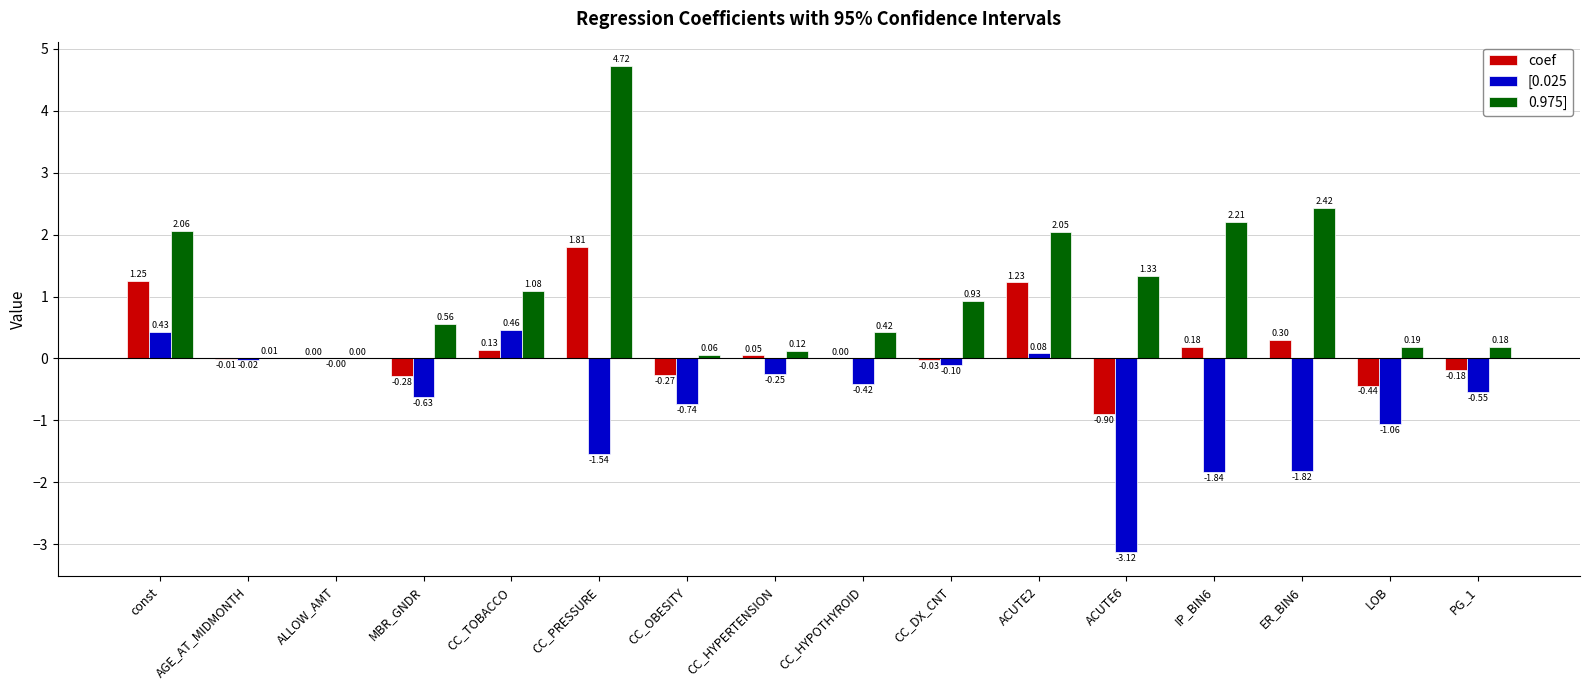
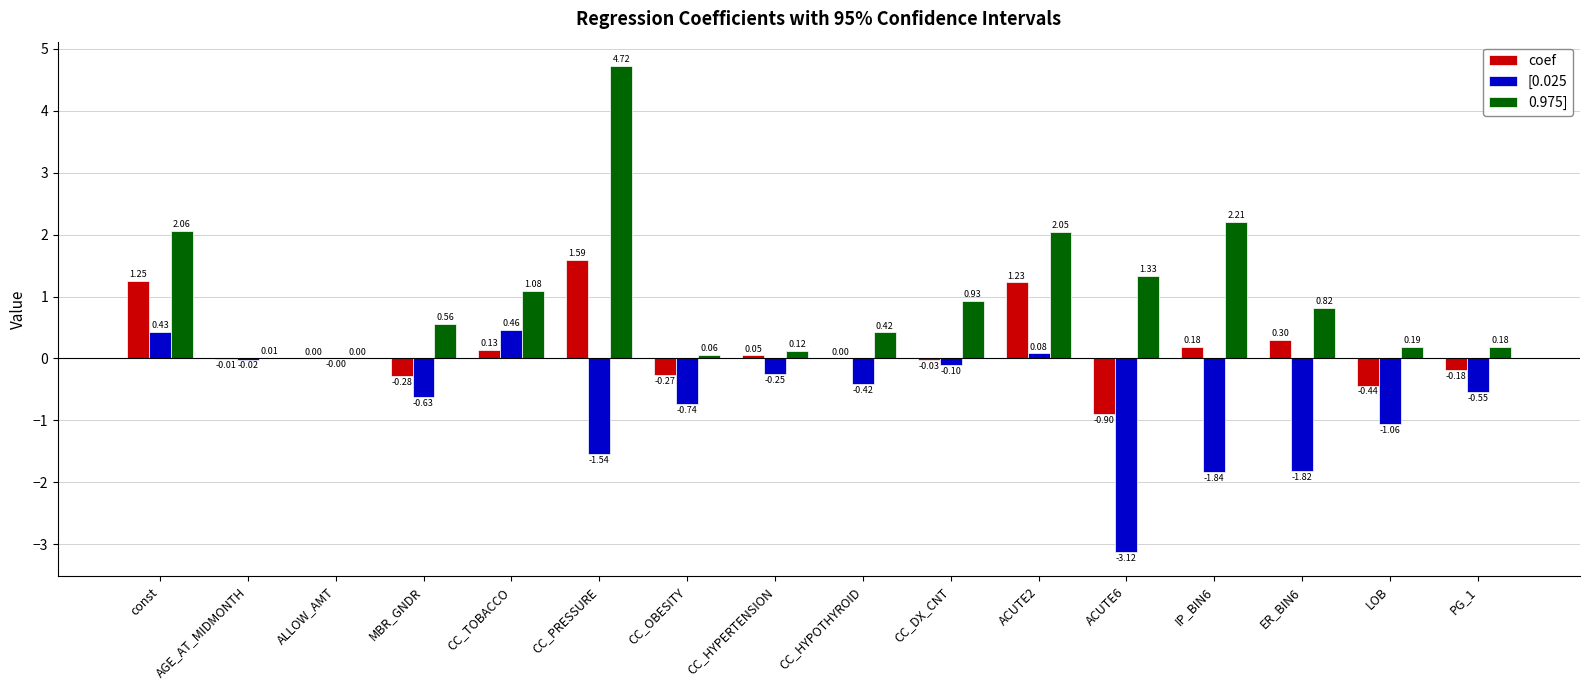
coef, CC_PRESSURE: 1.81 -> 1.59
0.975], ER_BIN6: 2.42 -> 0.82
